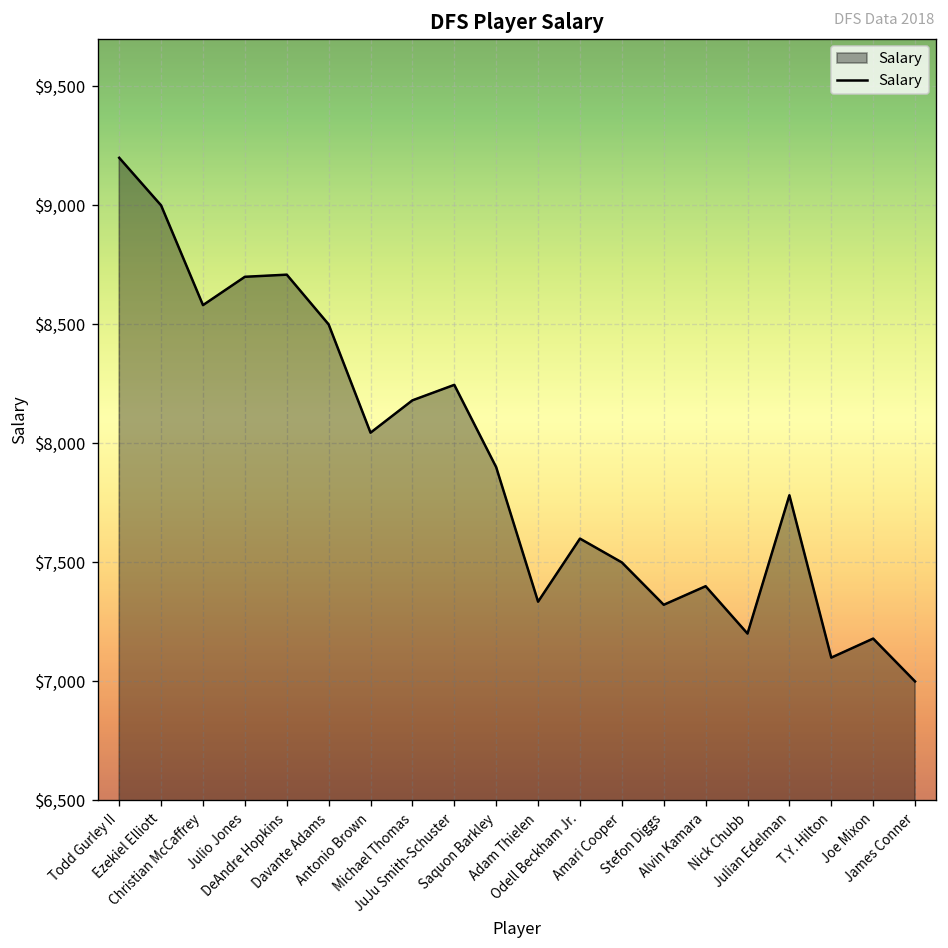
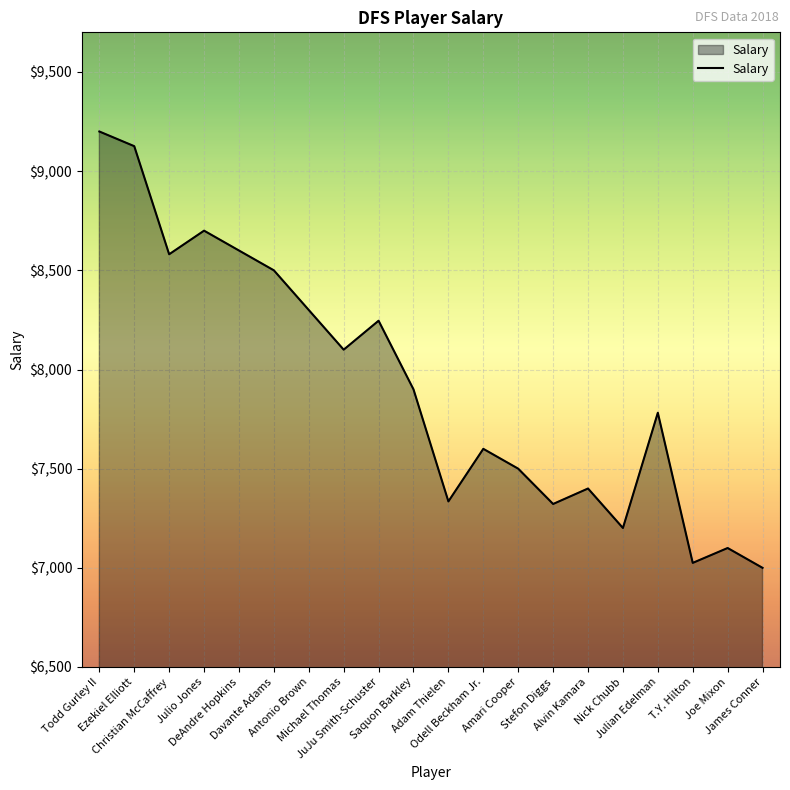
Ezekiel Elliott: $9,000 -> $9,130
DeAndre Hopkins: $8,710 -> $8,600
Antonio Brown: $8,050 -> $8,300
Michael Thomas: $8,180 -> $8,100
T.Y. Hilton: $7,100 -> $7,030
Joe Mixon: $7,180 -> $7,100
